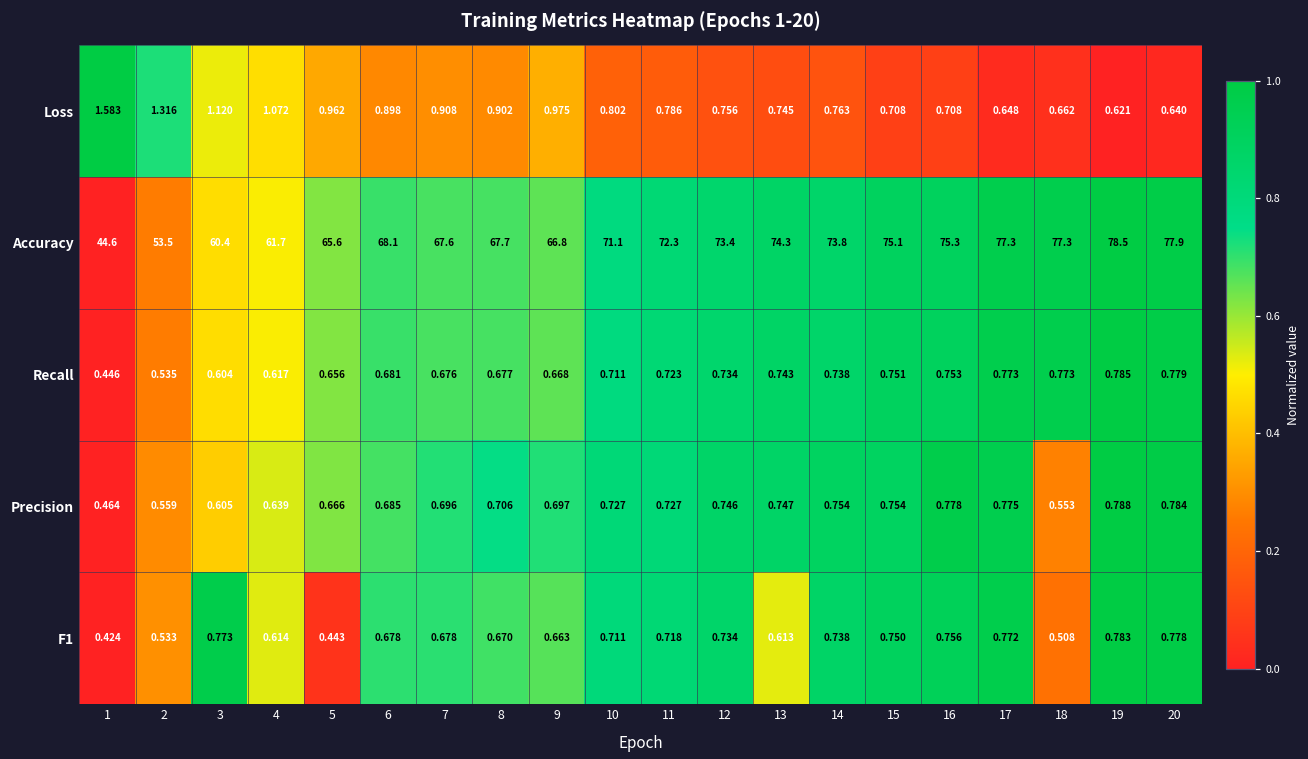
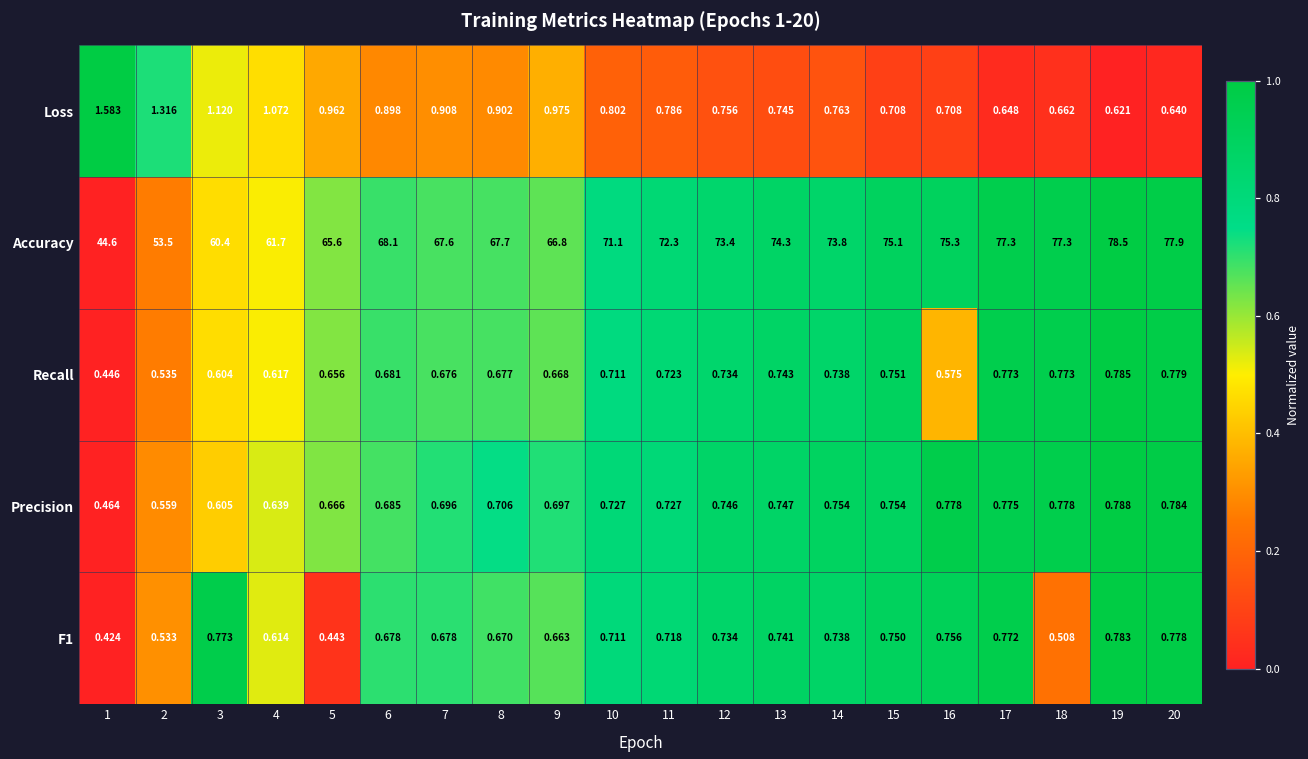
Recall, 16: 0.753 -> 0.575
Precision, 18: 0.553 -> 0.778
F1, 13: 0.613 -> 0.741
